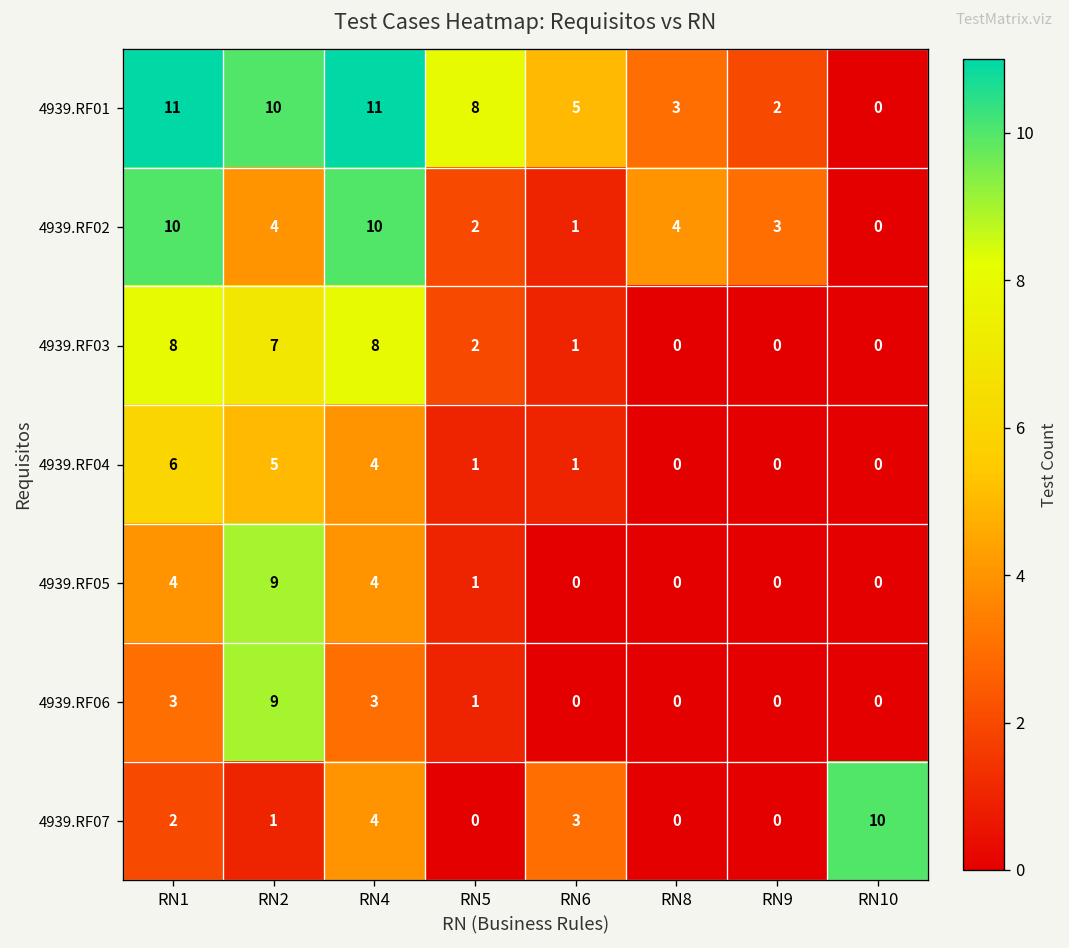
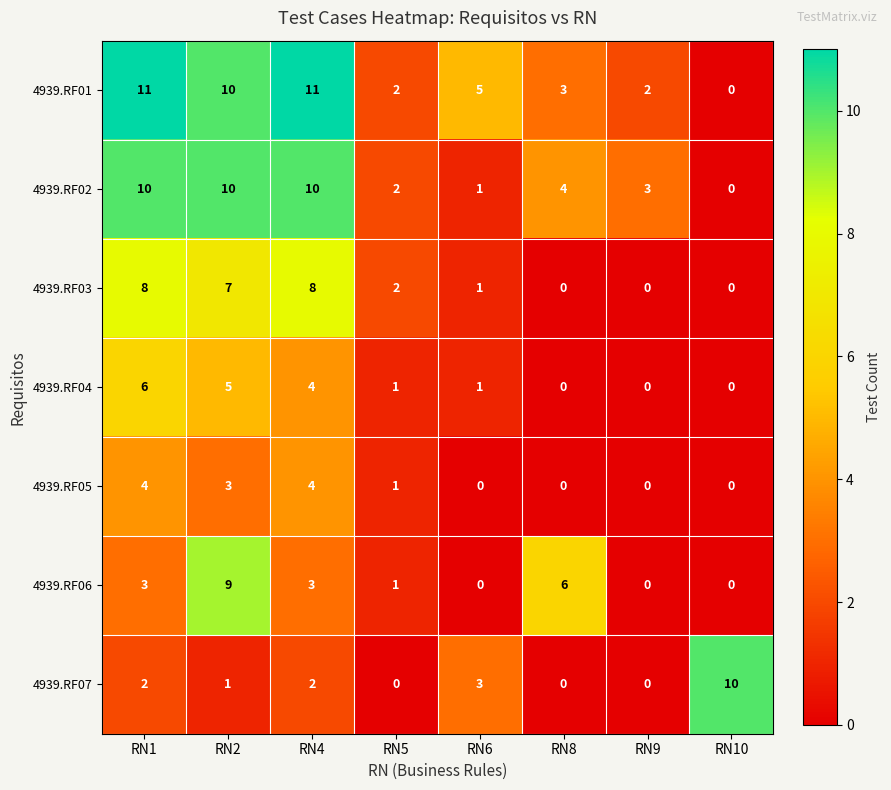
4939.RF01, RN5: 8 -> 2
4939.RF02, RN2: 4 -> 10
4939.RF05, RN2: 9 -> 3
4939.RF06, RN8: 0 -> 6
4939.RF07, RN4: 4 -> 2
